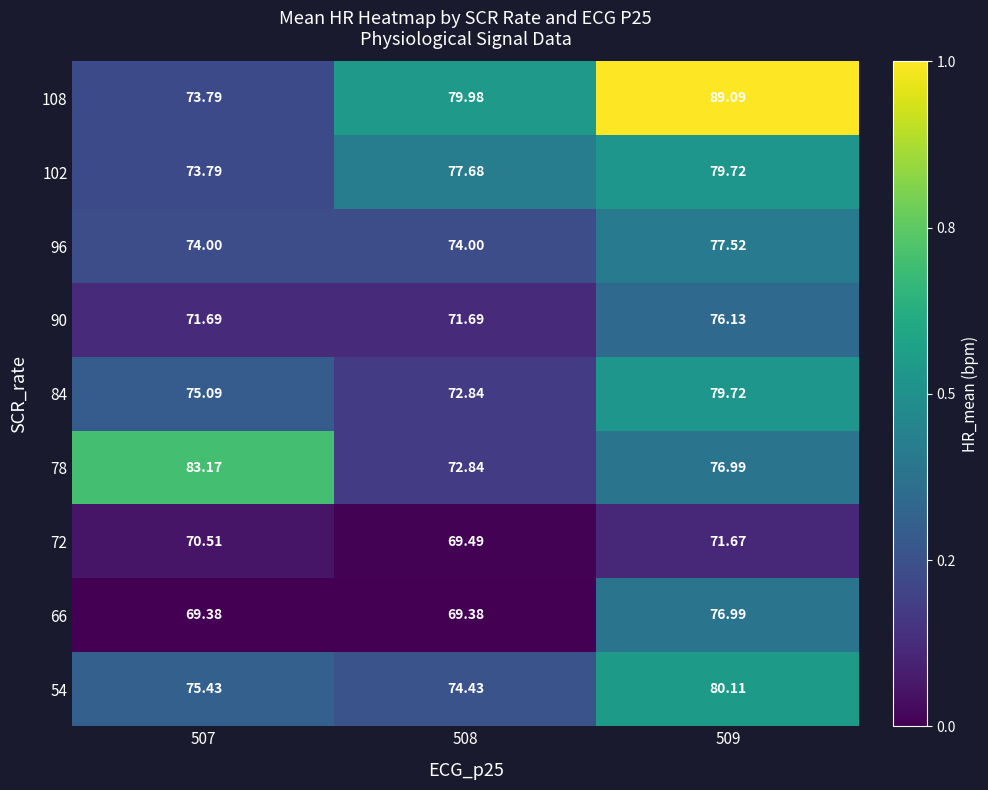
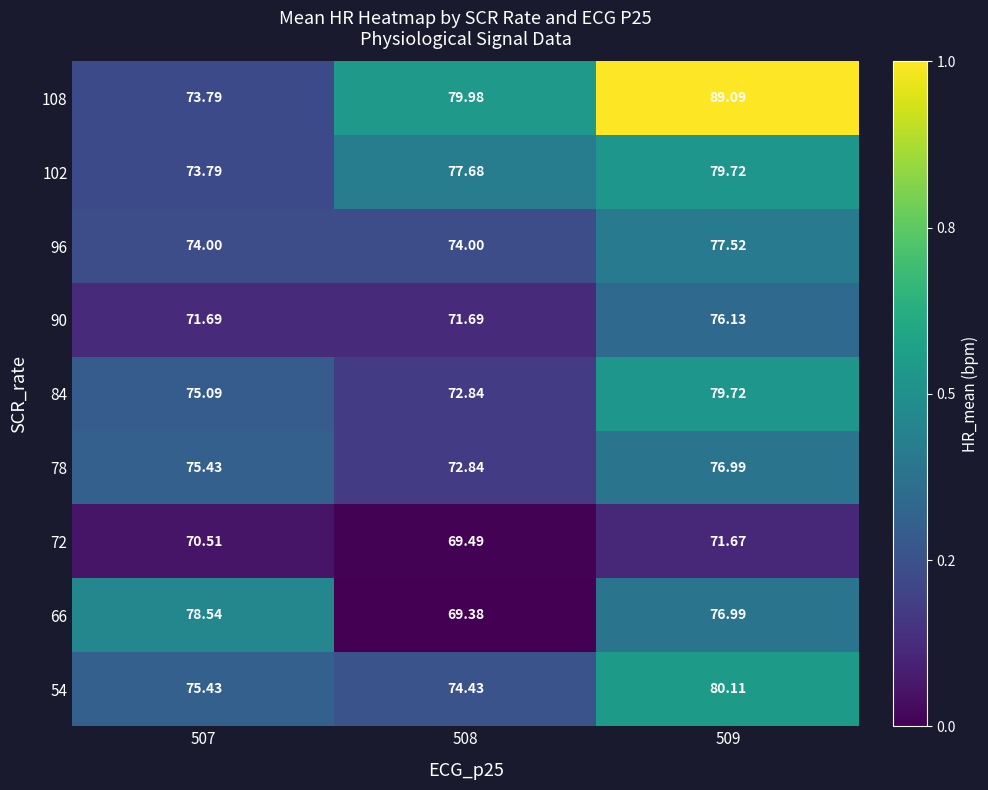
78, 507: 83.17 -> 75.43
66, 507: 69.38 -> 78.54
